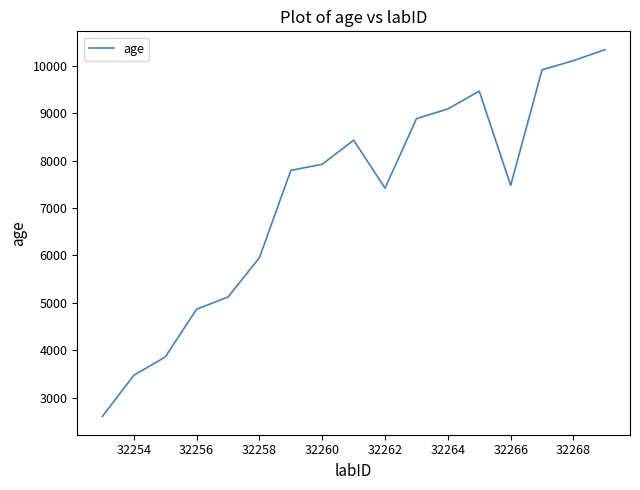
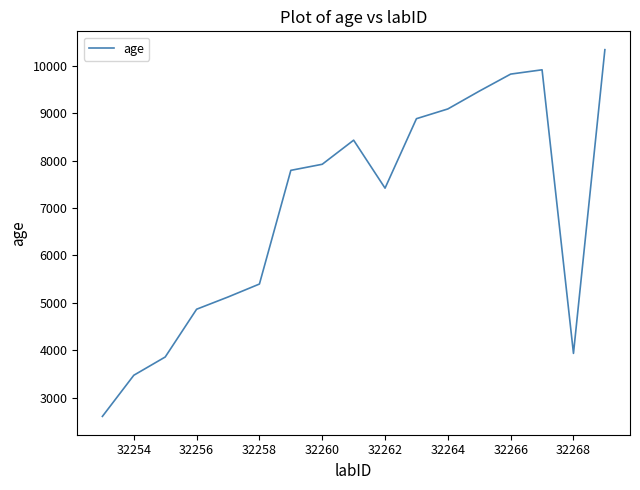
32258: 6000 -> 5400
32266: 7500 -> 9800
32268: 10100 -> 3900
